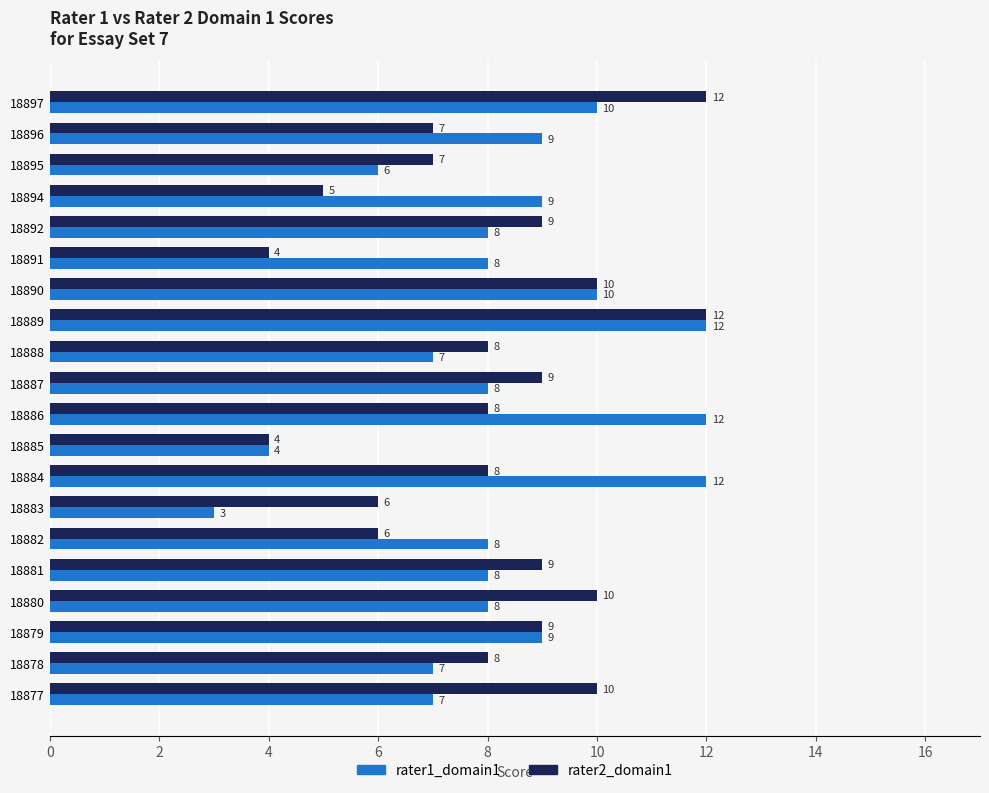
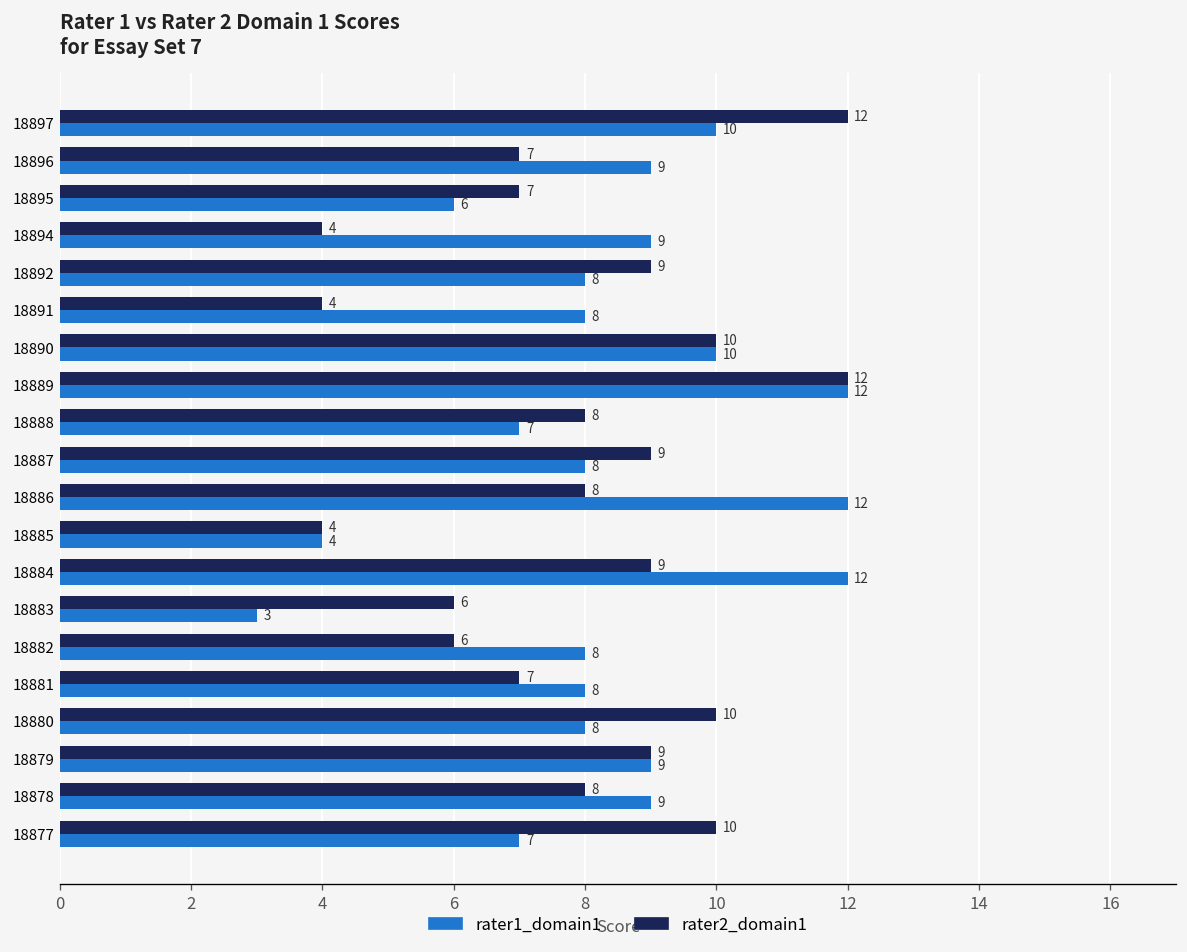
rater2_domain1, 18894: 5 -> 4
rater2_domain1, 18884: 8 -> 9
rater2_domain1, 18881: 9 -> 7
rater1_domain1, 18878: 7 -> 9
